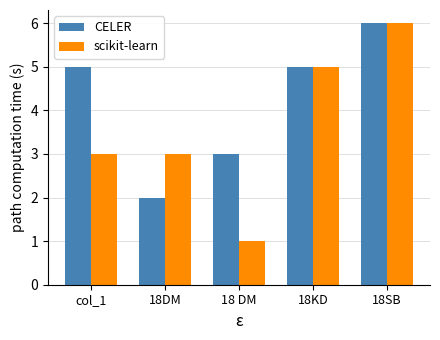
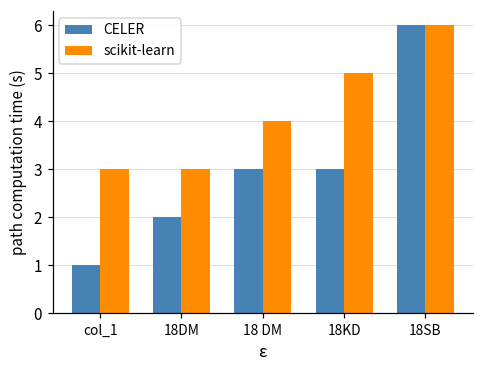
CELER, col_1: 5 -> 1
scikit-learn, 18 DM: 1 -> 4
CELER, 18KD: 5 -> 3
